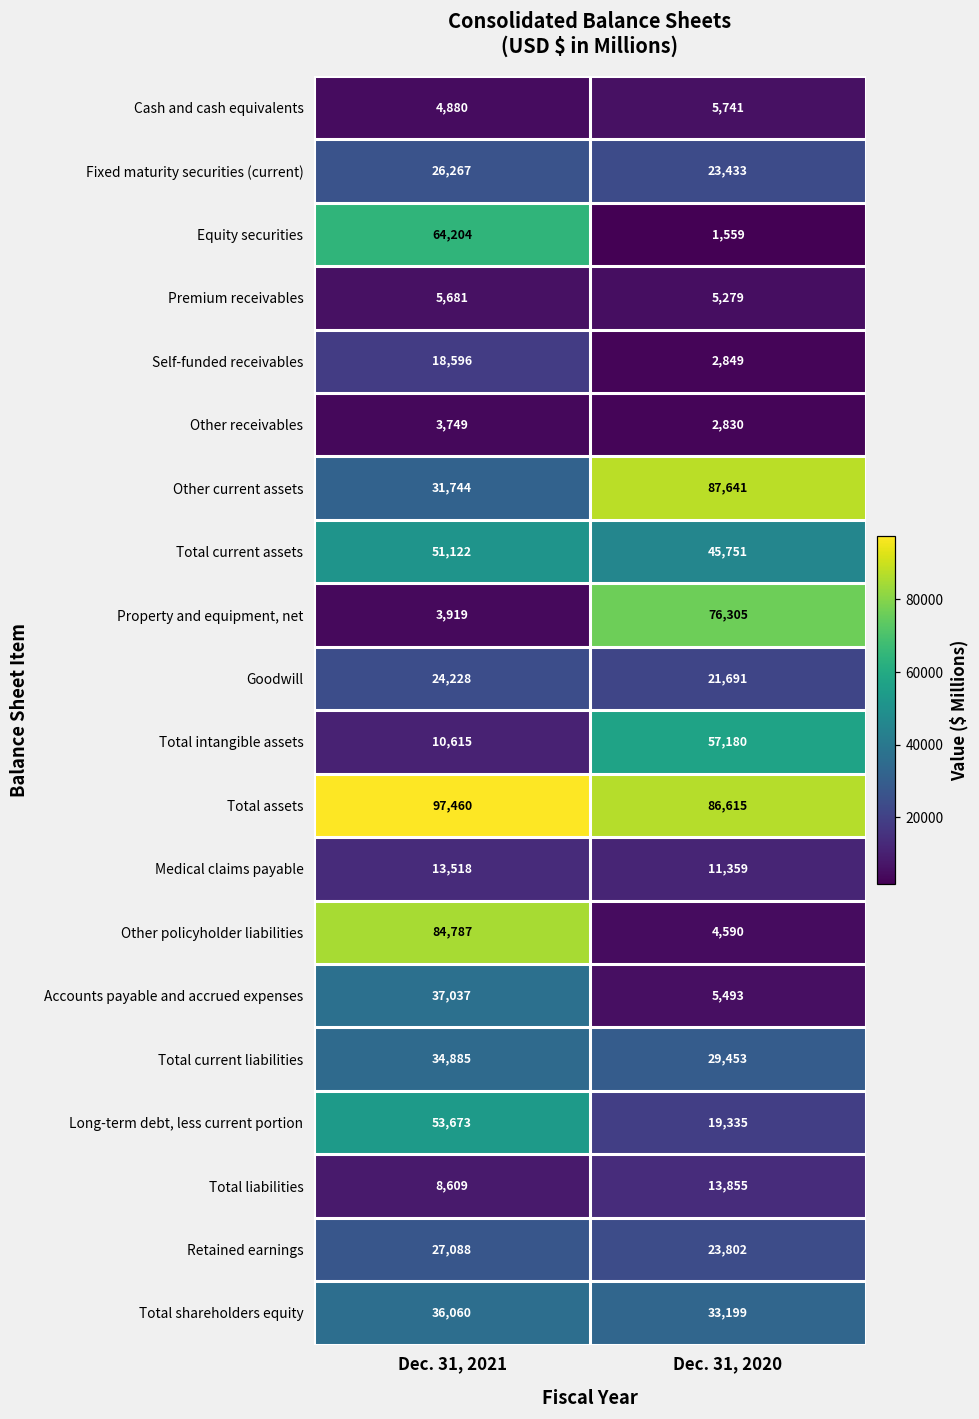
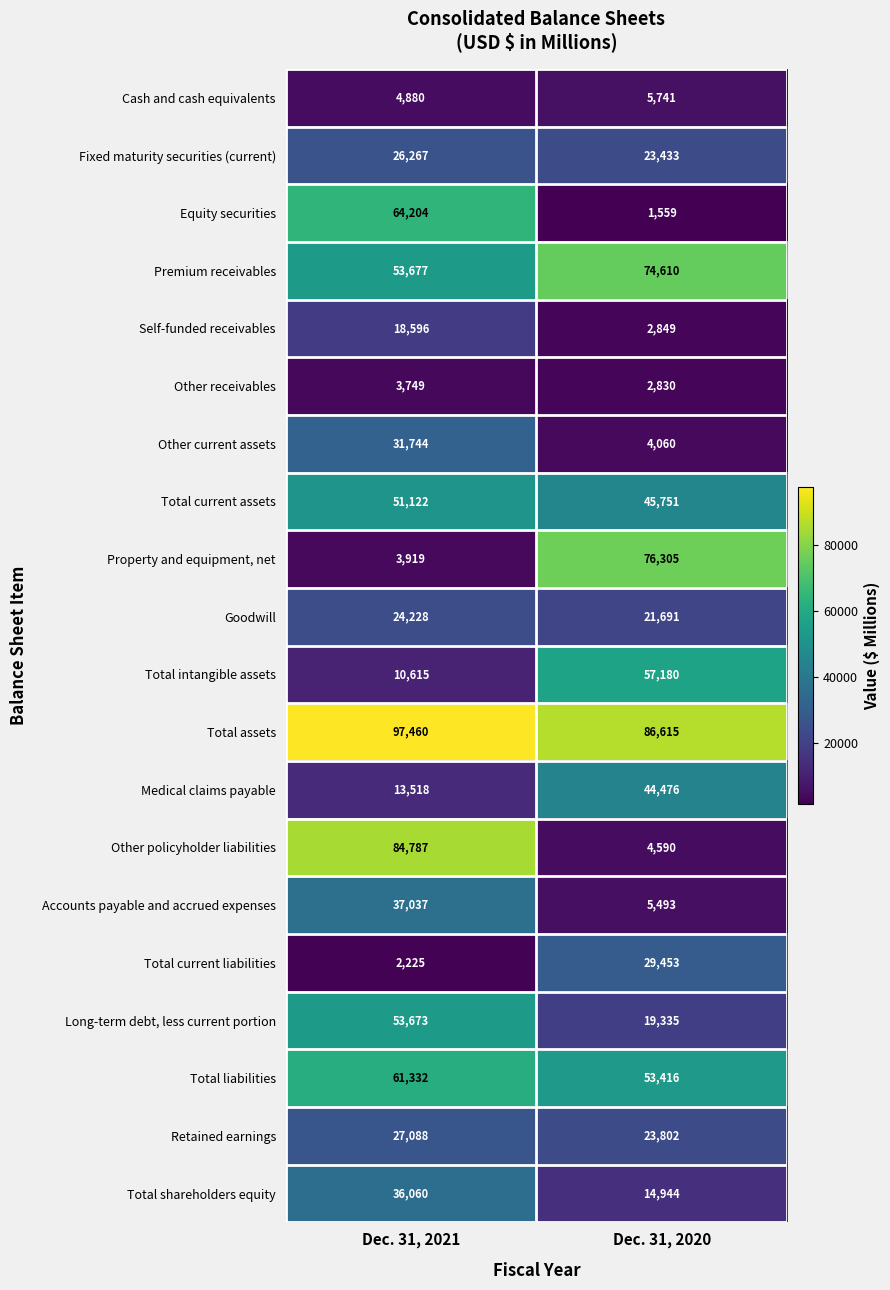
Premium receivables, Dec. 31, 2021: 5,681 -> 53,677
Premium receivables, Dec. 31, 2020: 5,279 -> 74,610
Other current assets, Dec. 31, 2020: 87,641 -> 4,060
Medical claims payable, Dec. 31, 2020: 11,359 -> 44,476
Total current liabilities, Dec. 31, 2021: 34,885 -> 2,225
Total liabilities, Dec. 31, 2021: 8,609 -> 61,332
Total liabilities, Dec. 31, 2020: 13,855 -> 53,416
Total shareholders equity, Dec. 31, 2020: 33,199 -> 14,944
